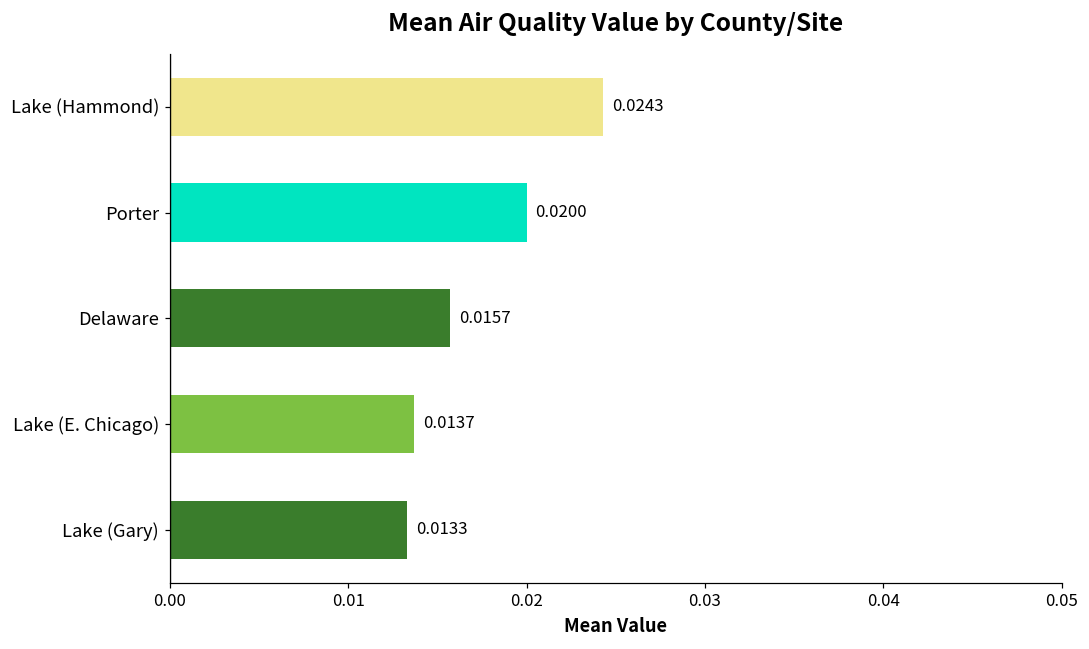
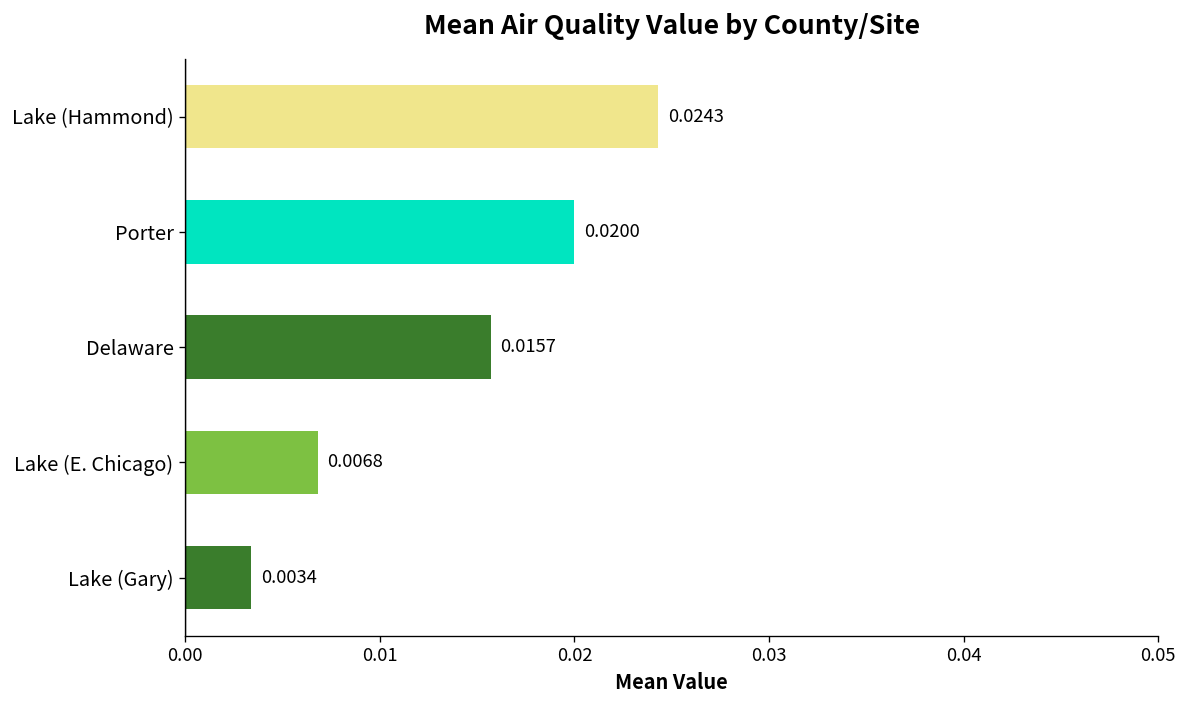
Lake (E. Chicago): 0.0137 -> 0.0068
Lake (Gary): 0.0133 -> 0.0034
